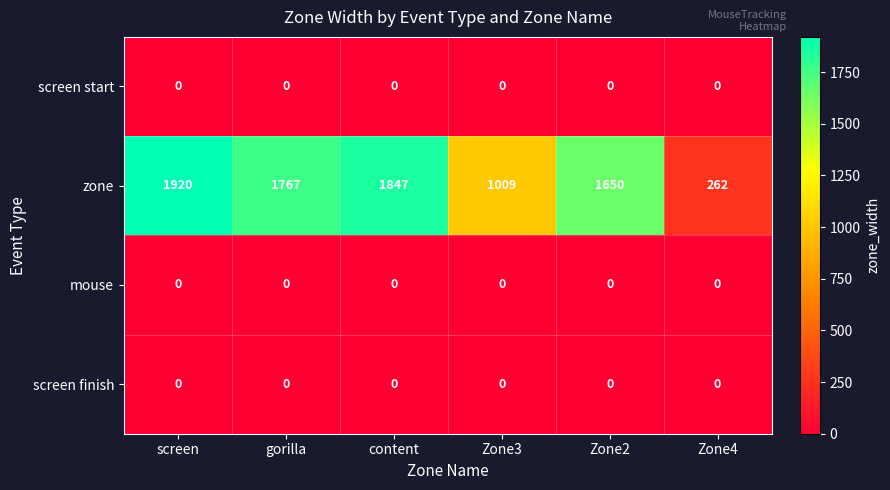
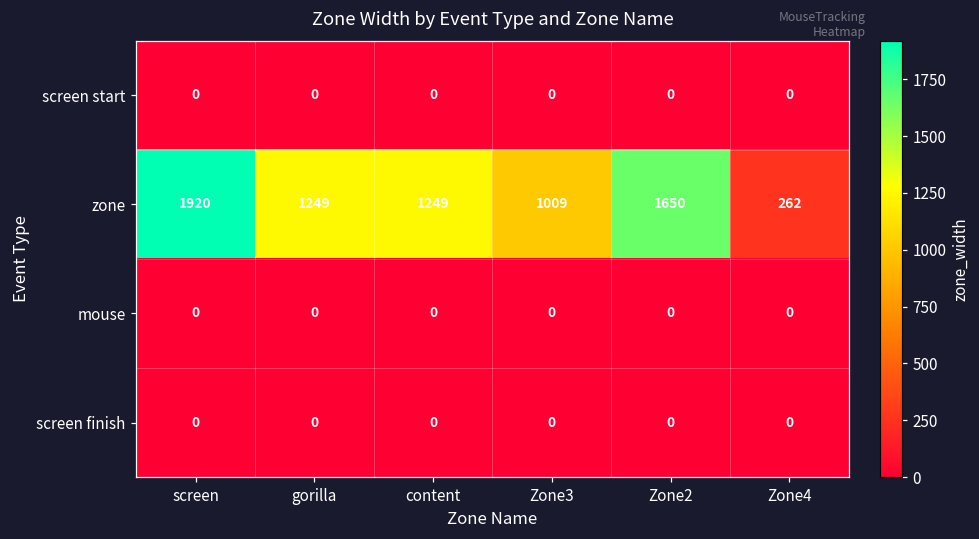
zone, gorilla: 1767 -> 1249
zone, content: 1847 -> 1249
